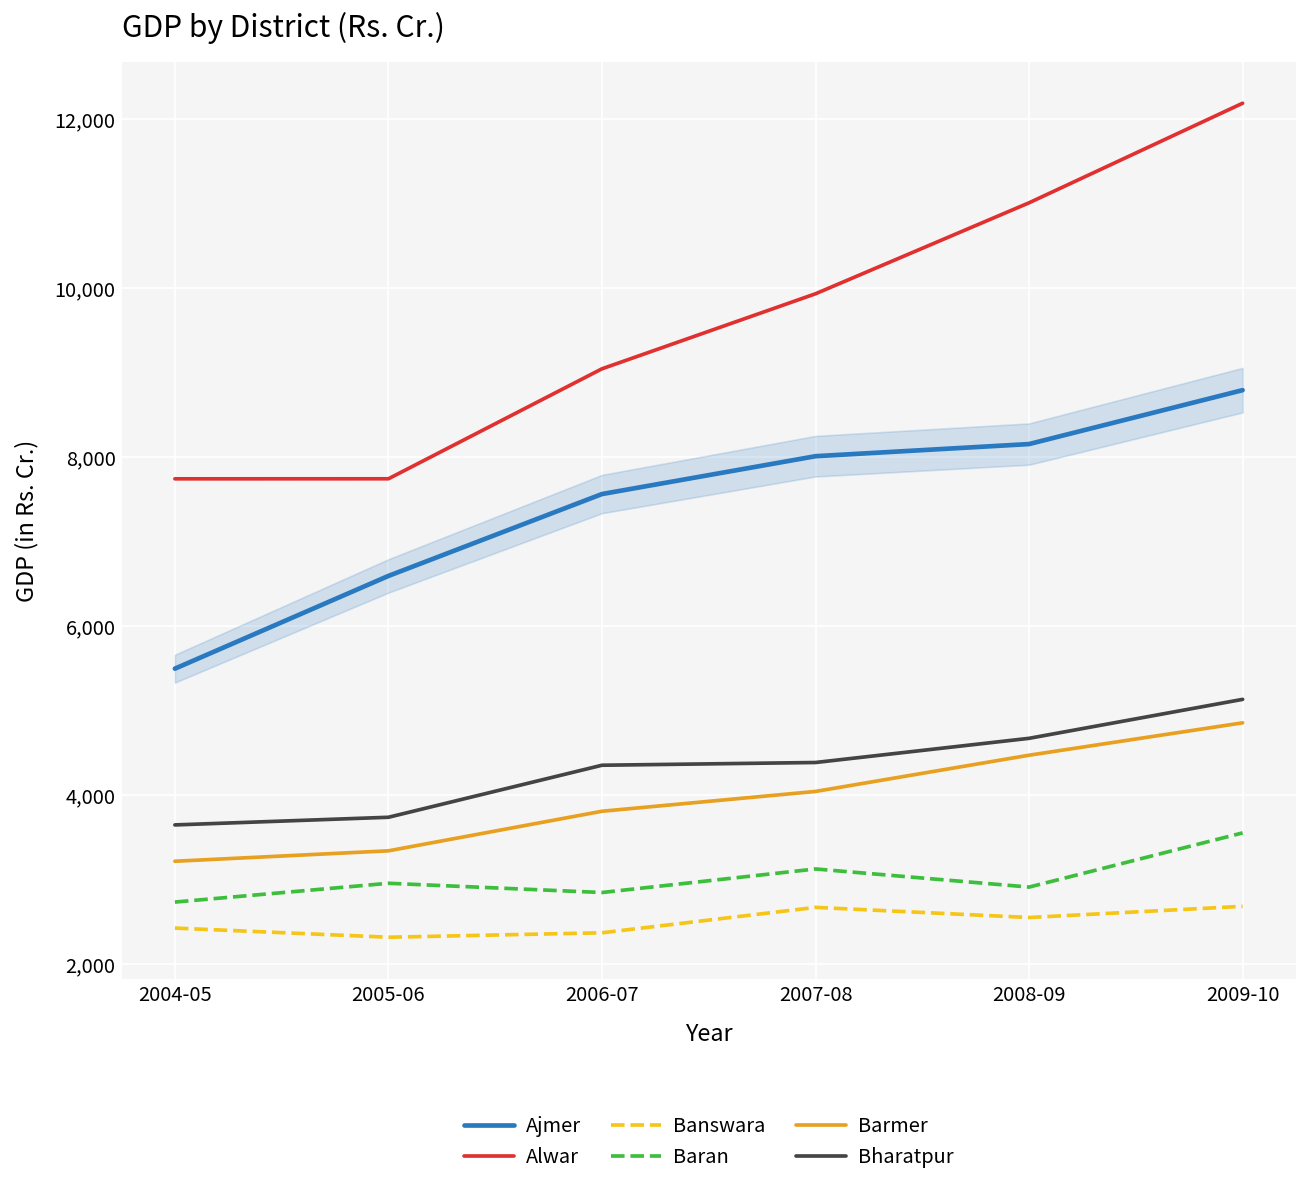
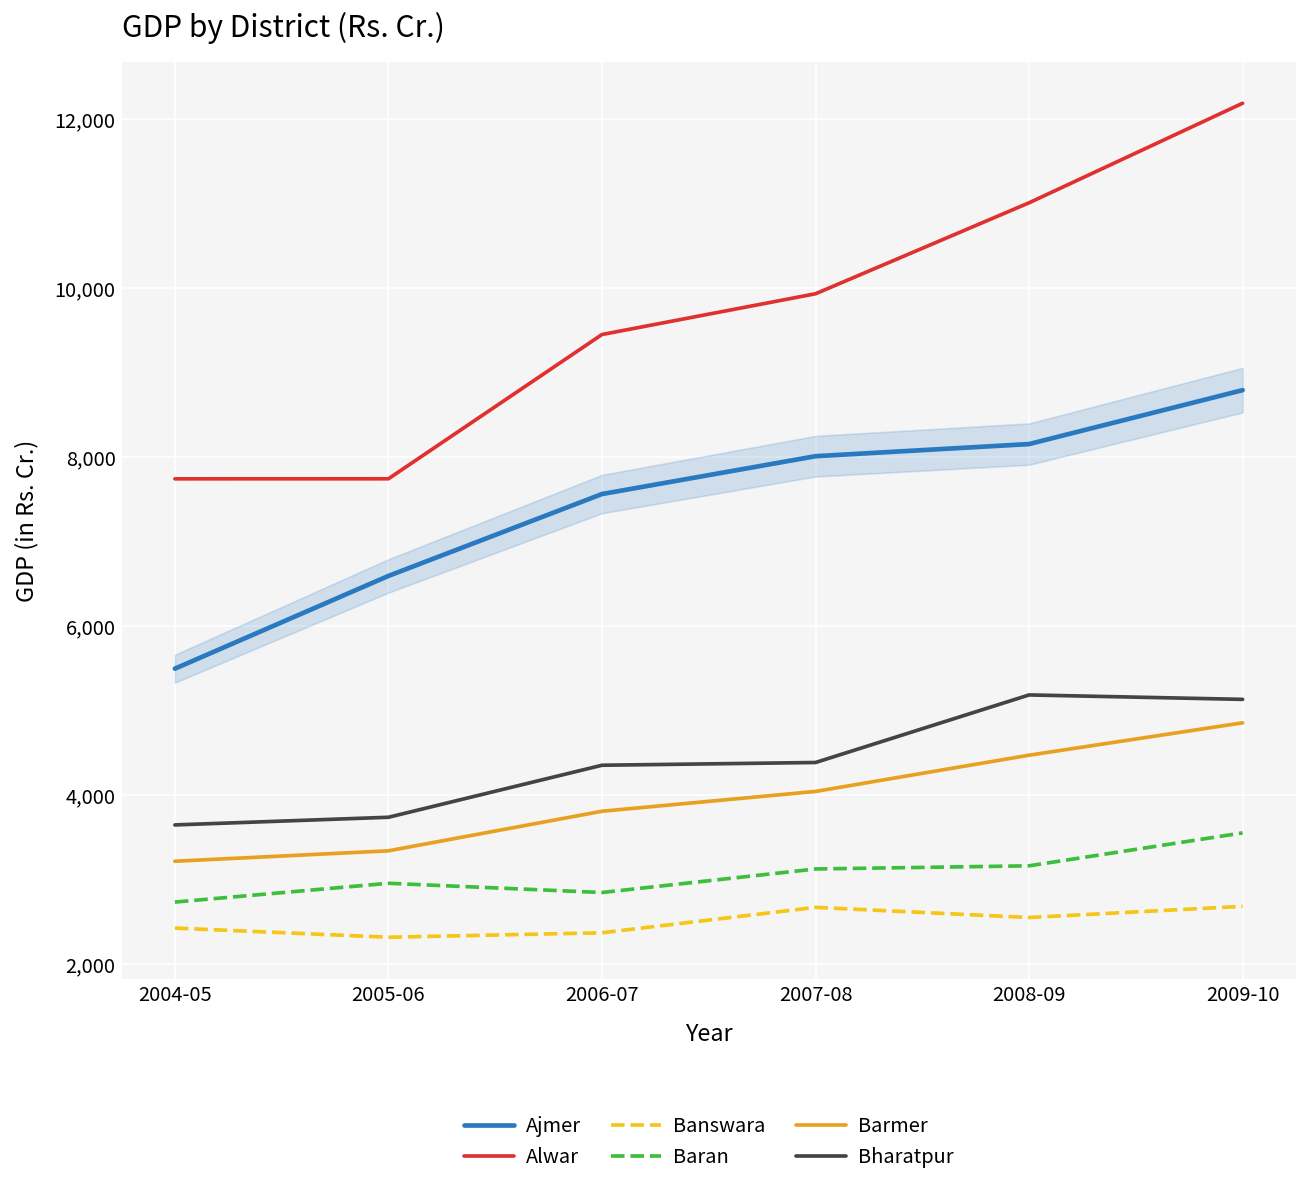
Alwar, 2006-07: 9,000 -> 9,500
Baran, 2008-09: 2,900 -> 3,200
Bharatpur, 2008-09: 4,700 -> 5,200
